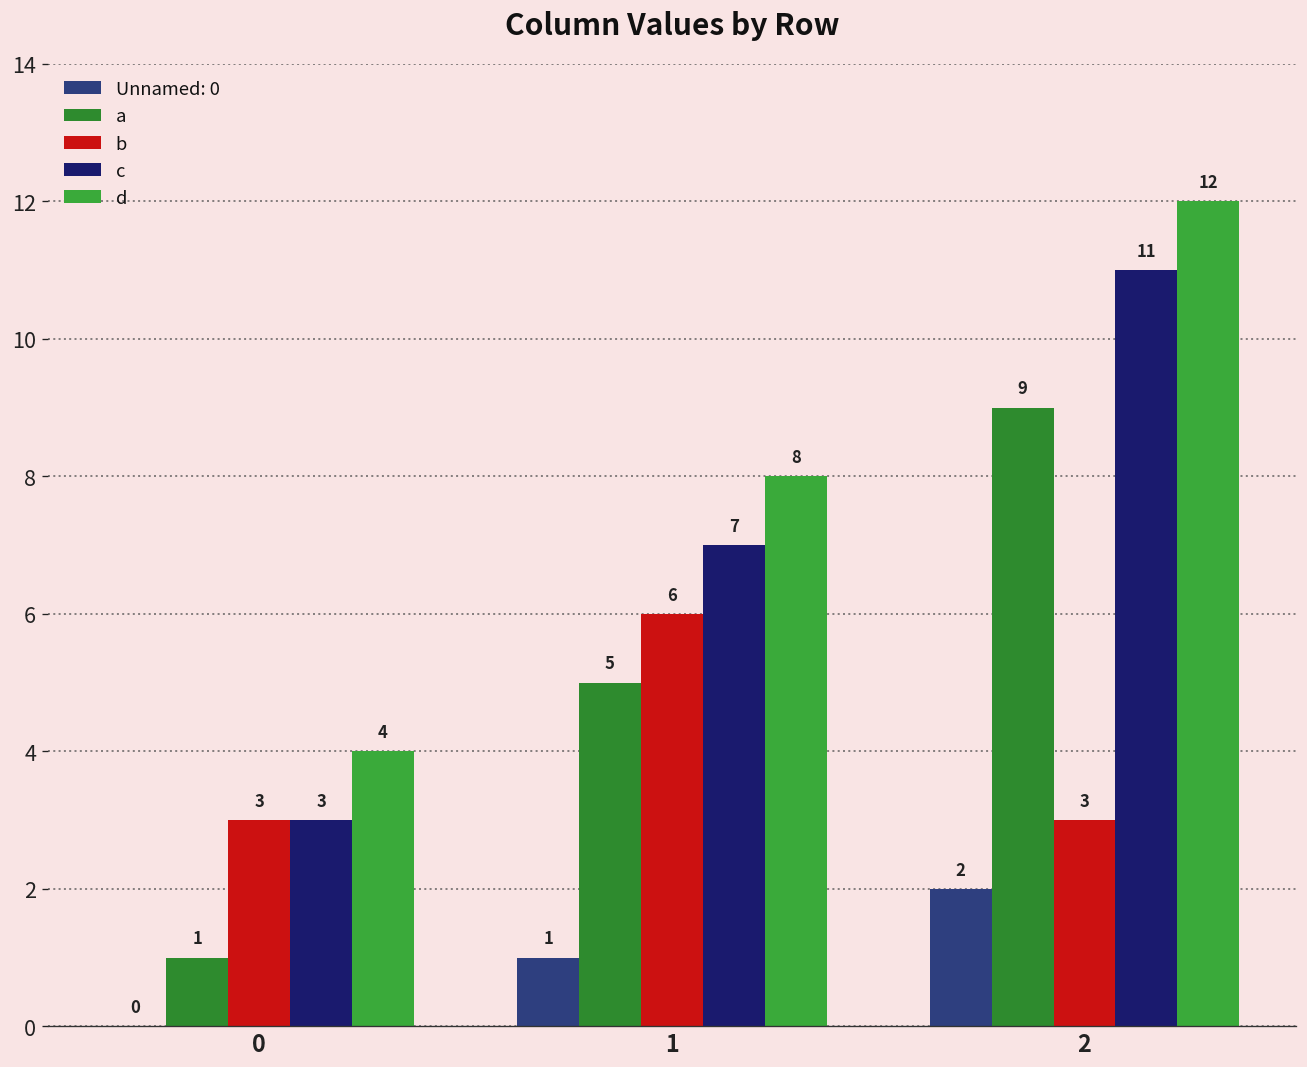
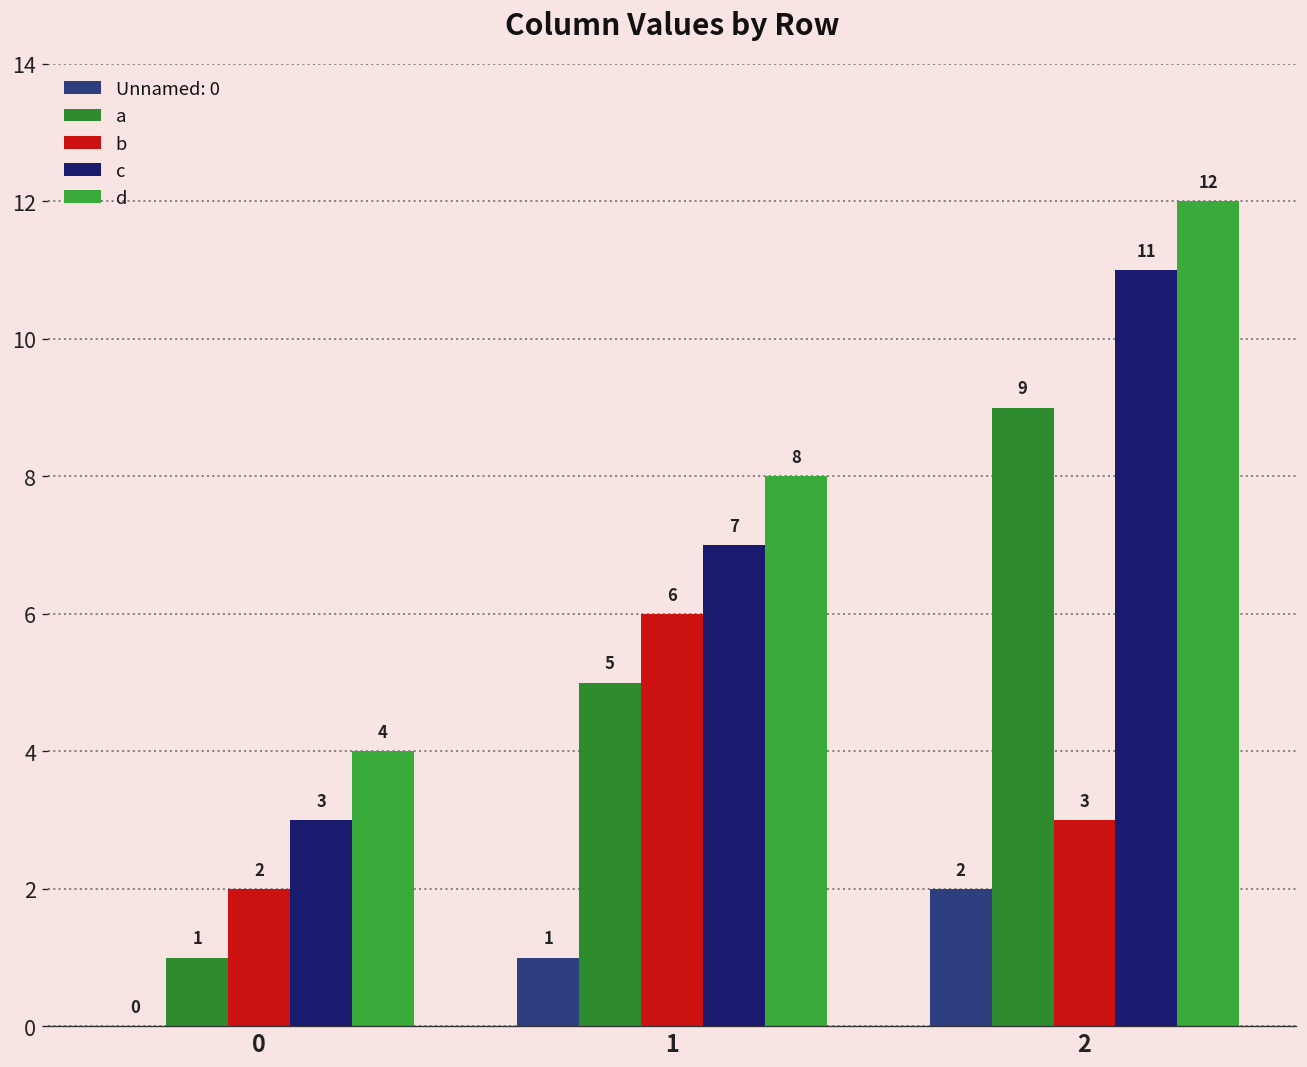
b, 0: 3 -> 2
